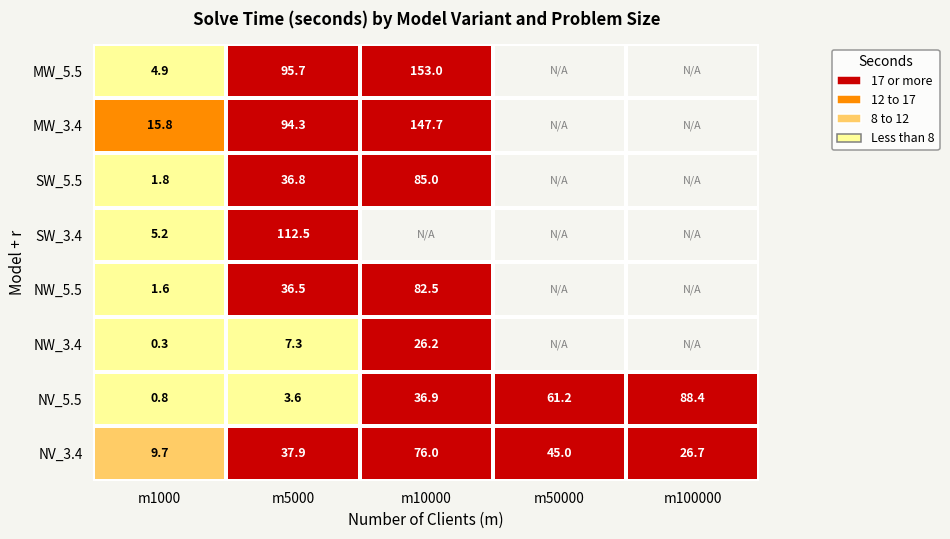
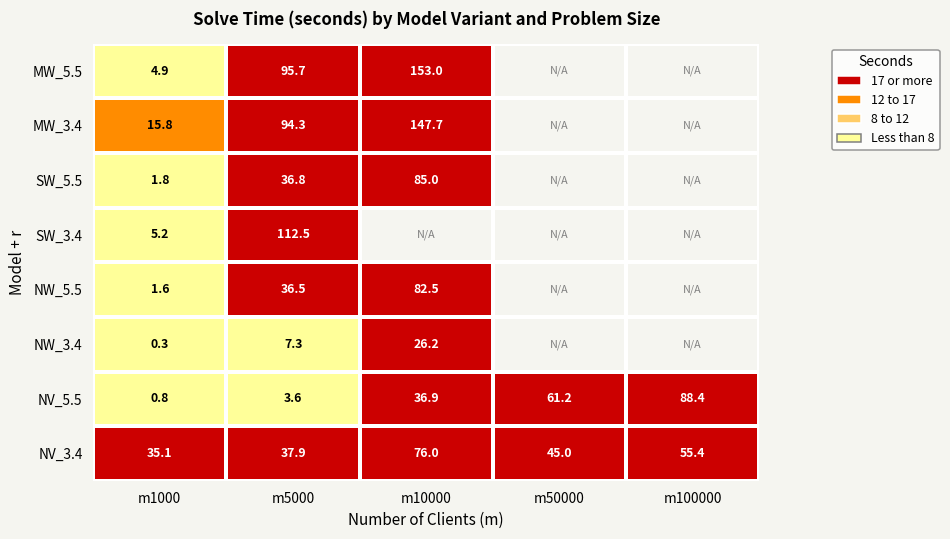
NV_3.4, m1000: 9.7 -> 35.1
NV_3.4, m100000: 26.7 -> 55.4
